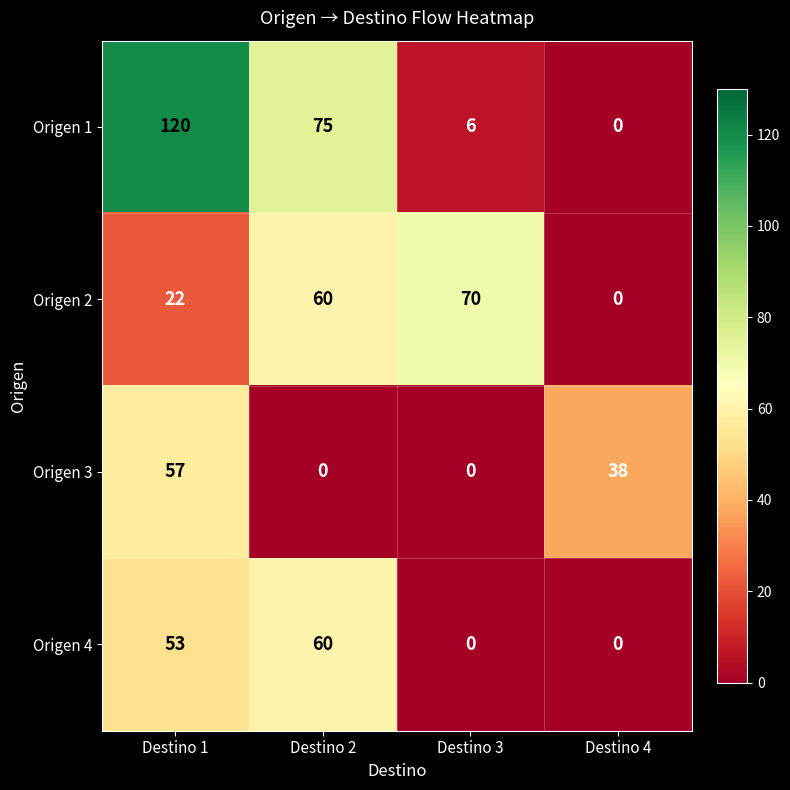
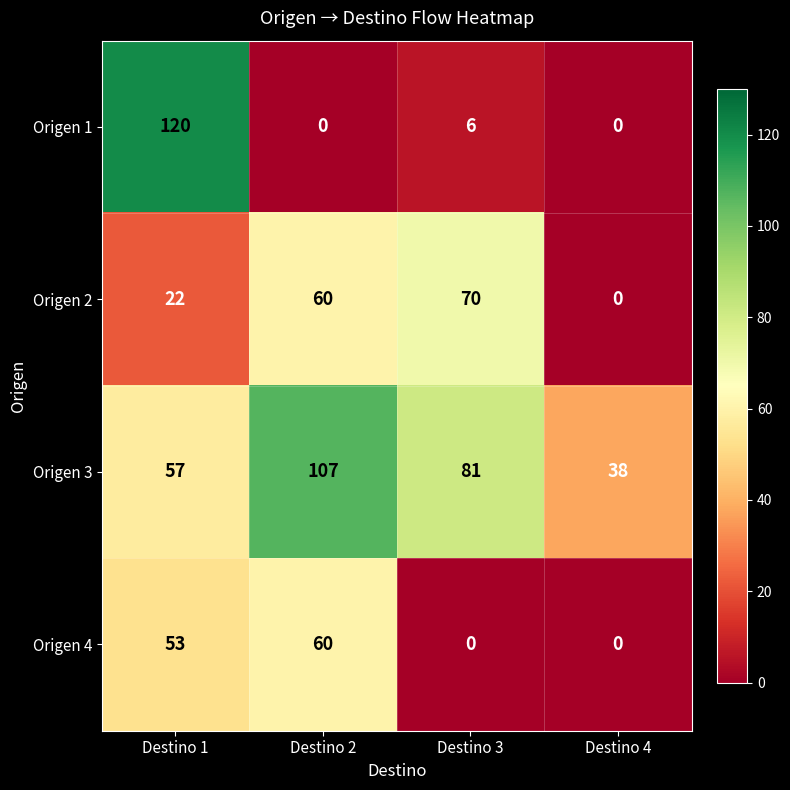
Origen 1, Destino 2: 75 -> 0
Origen 3, Destino 2: 0 -> 107
Origen 3, Destino 3: 0 -> 81
